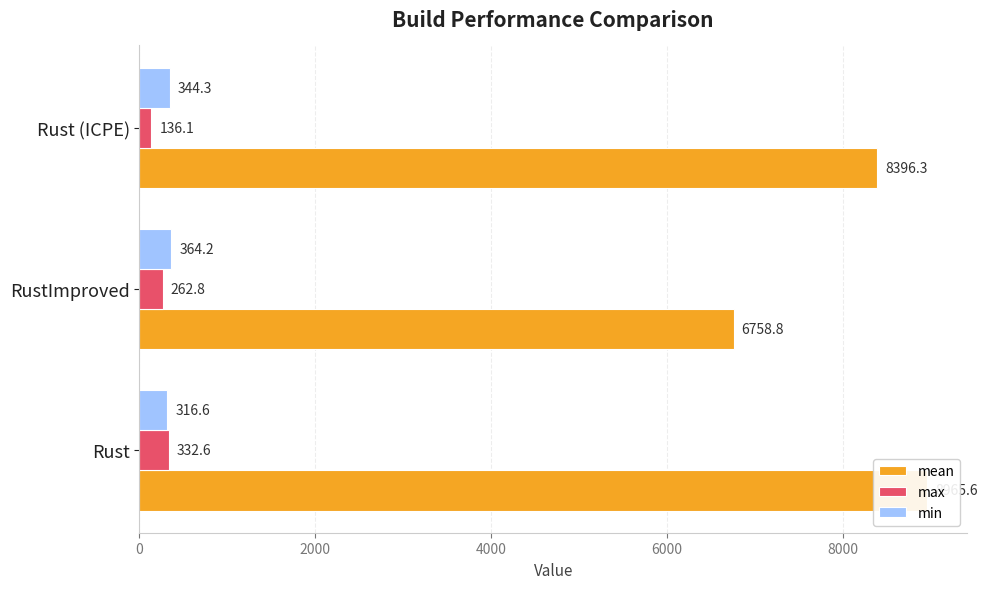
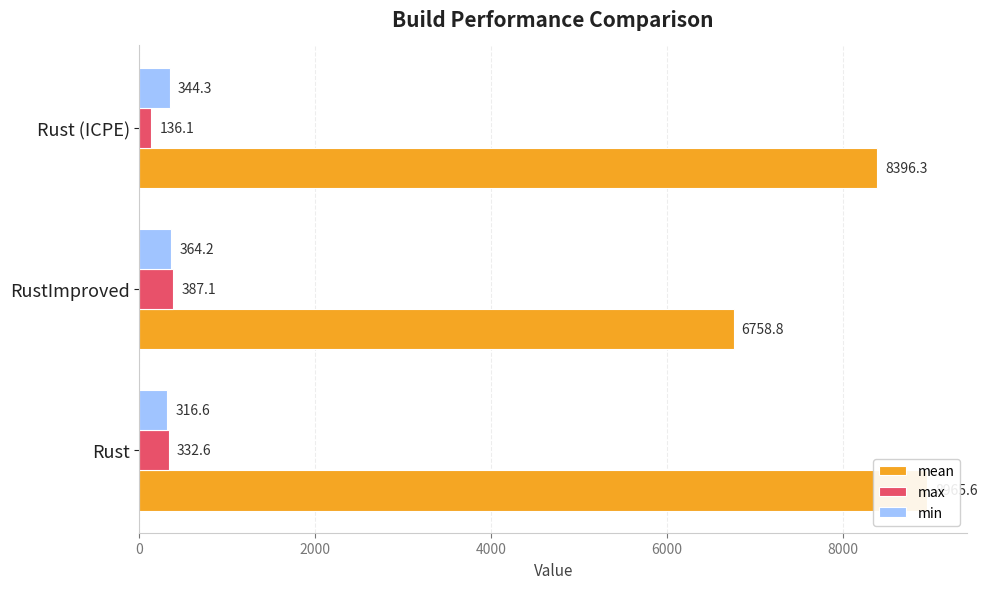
max, RustImproved: 262.8 -> 387.1
